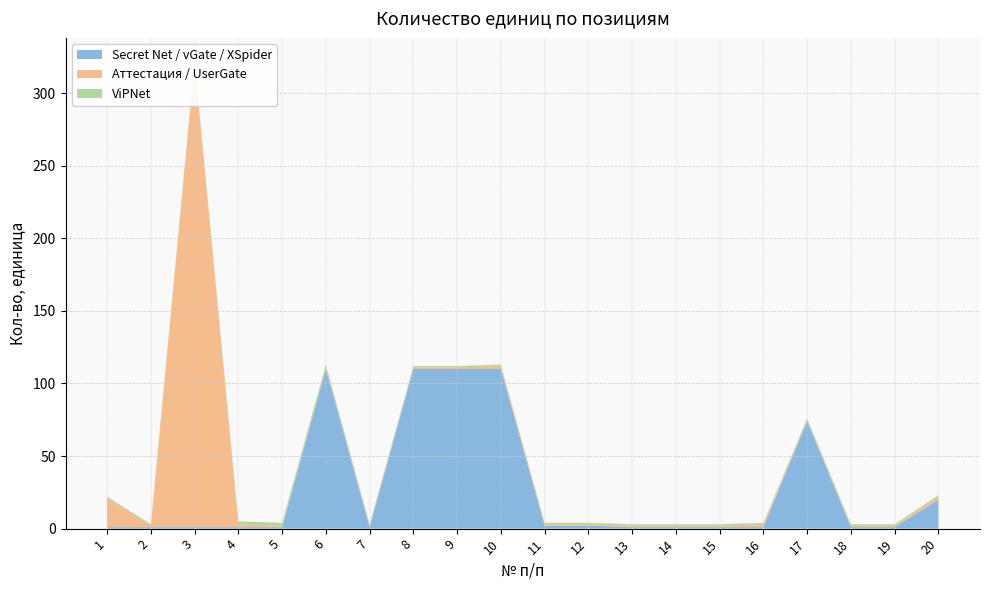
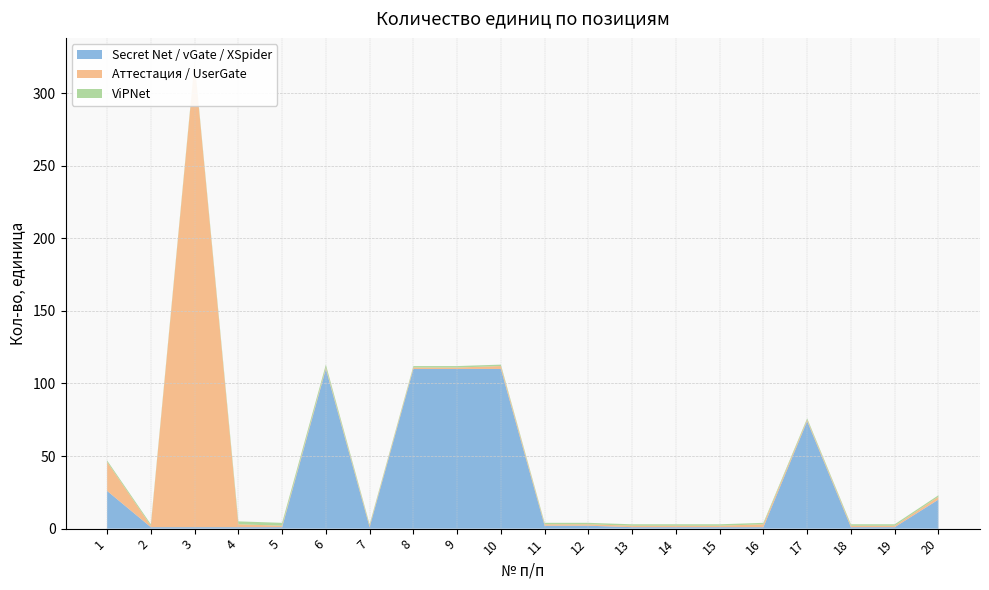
Secret Net / vGate / XSpider, 1: 1 -> 26
